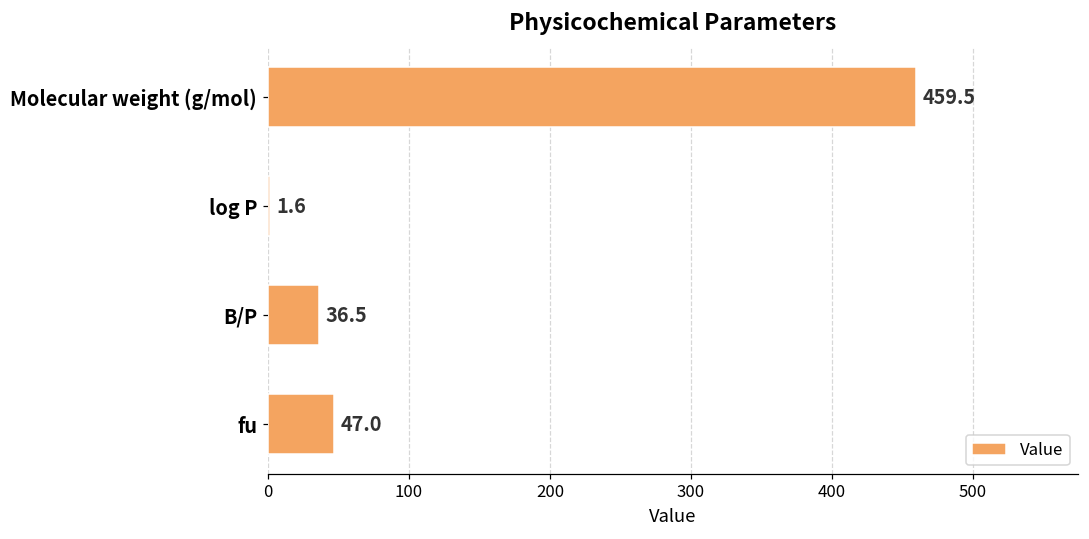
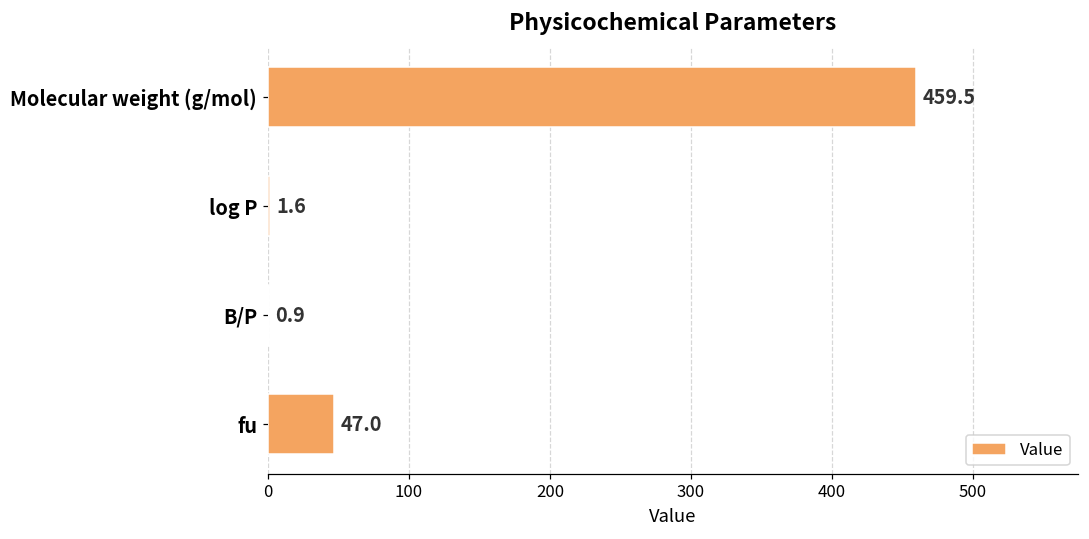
B/P: 36.5 -> 0.9
